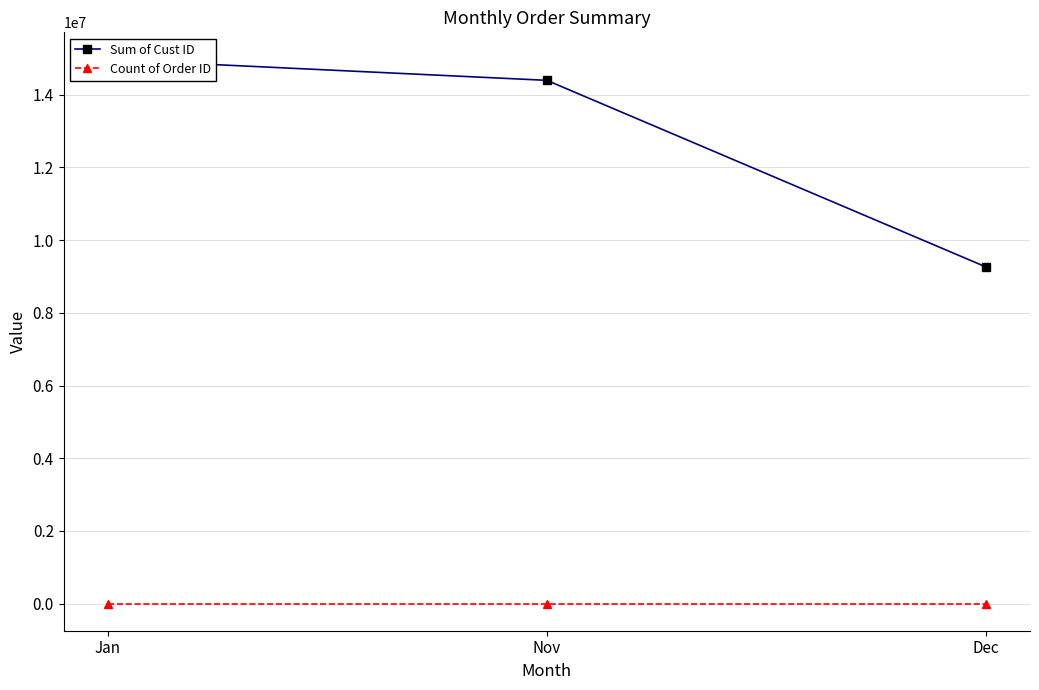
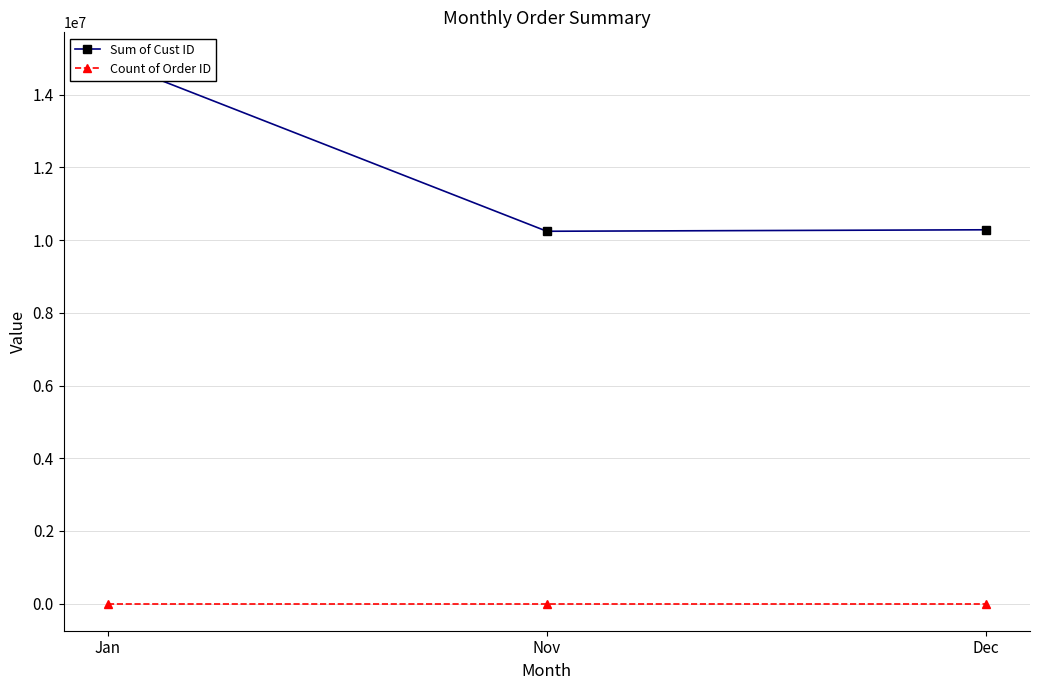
Sum of Cust ID, Nov: 14400000 -> 10200000
Sum of Cust ID, Dec: 9300000 -> 10300000
